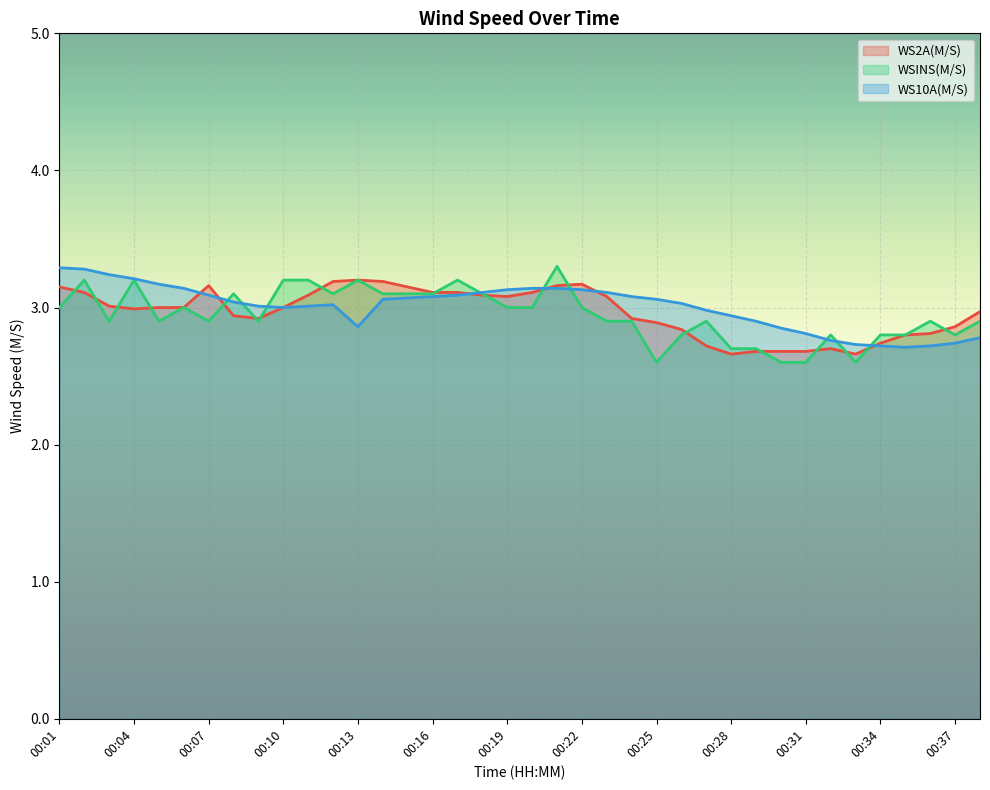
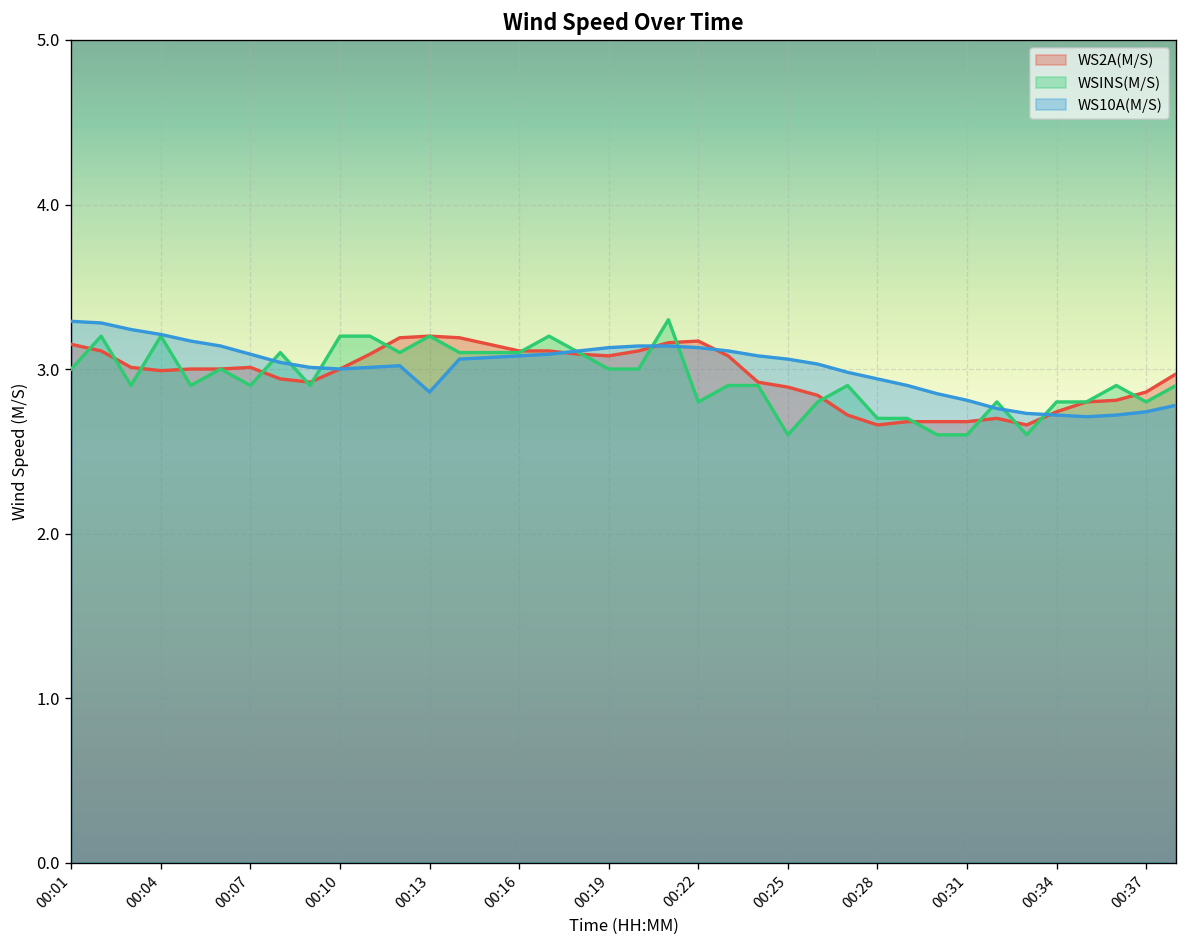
WS2A(M/S), 00:07: 3.16 -> 3.01
WSINS(M/S), 00:22: 3.0 -> 2.8
